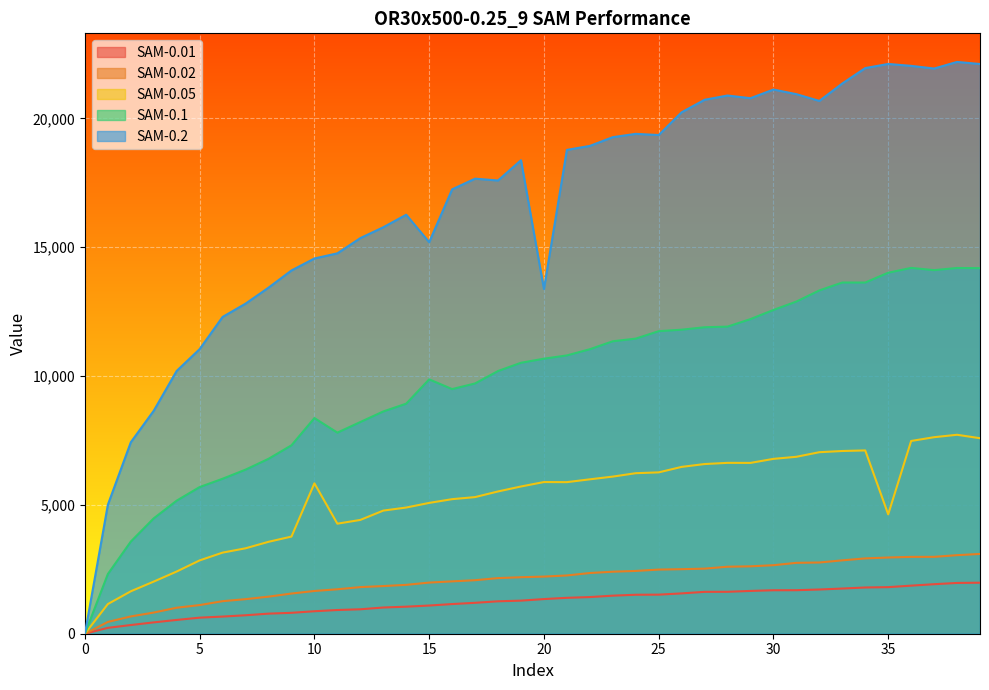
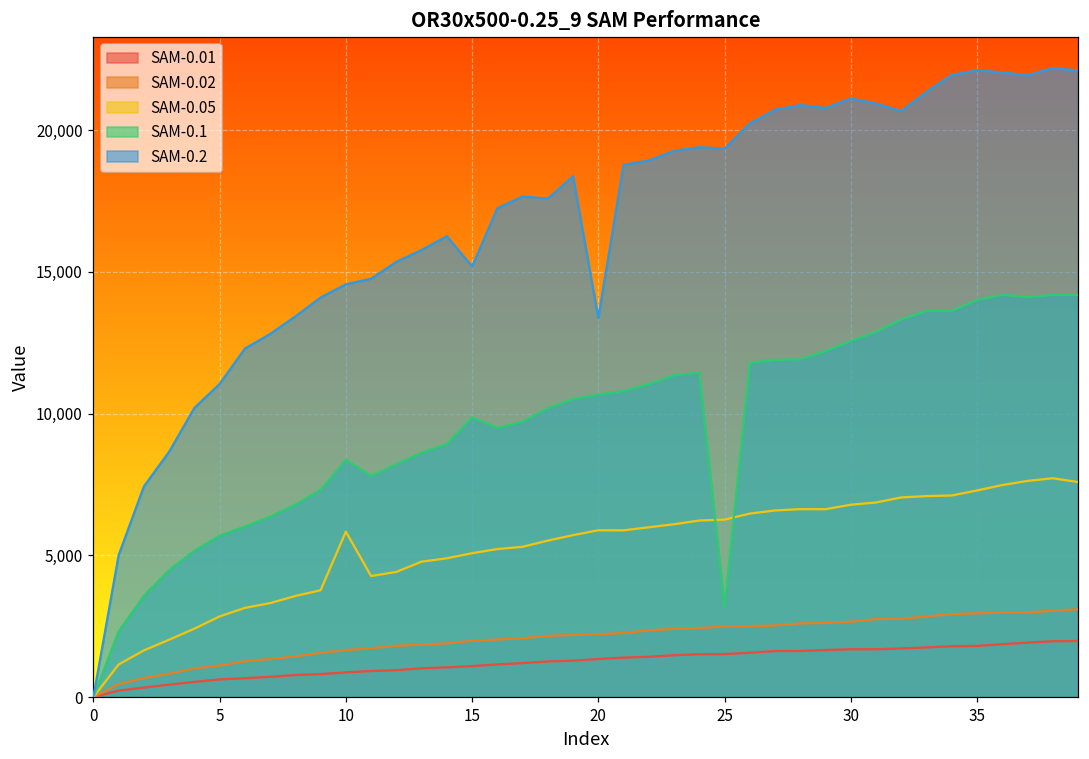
SAM-0.1, 25: 11,700 -> 3,200
SAM-0.05, 35: 4,600 -> 7,300
